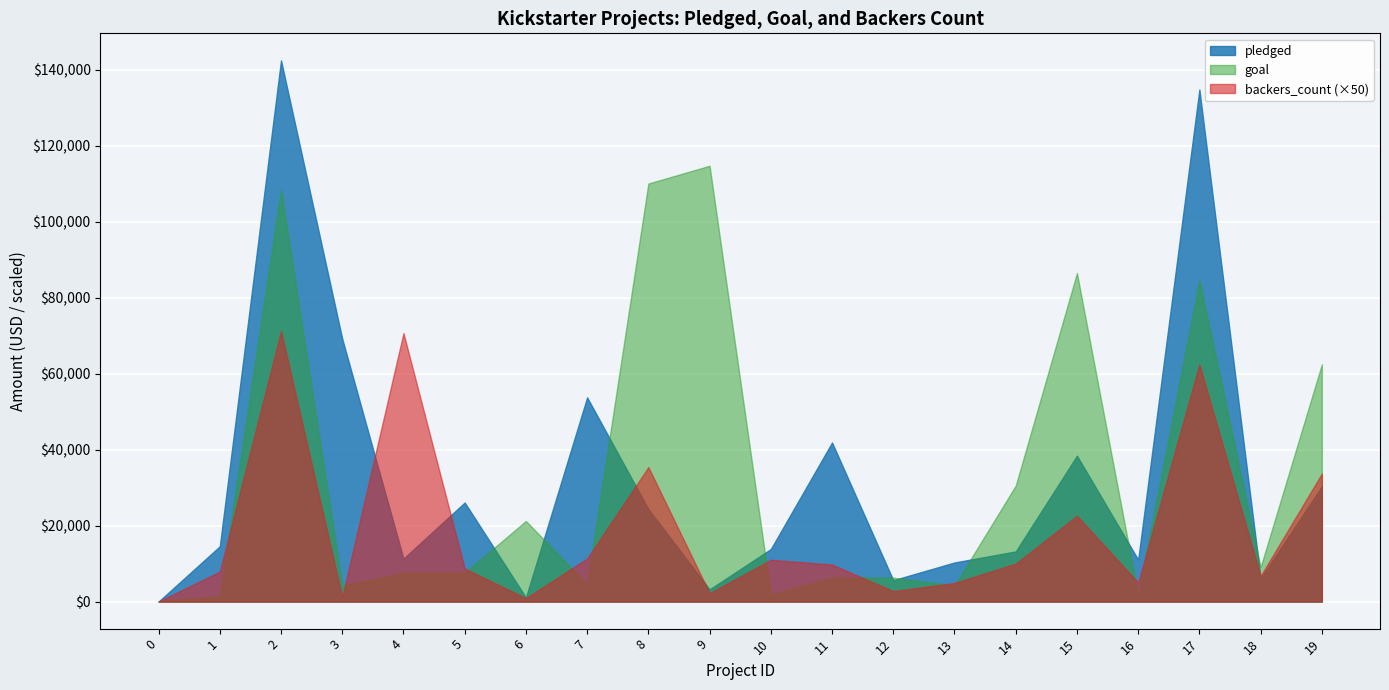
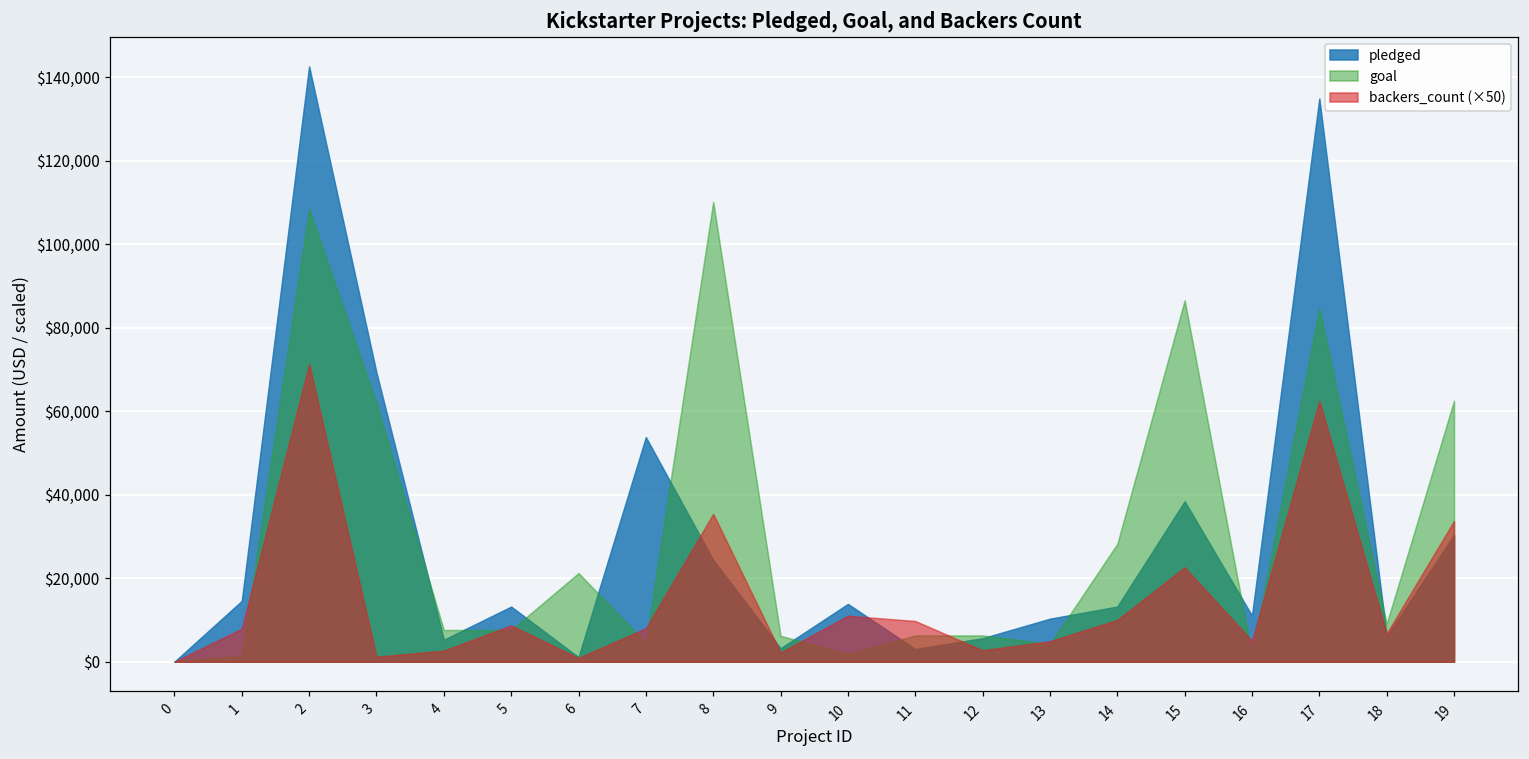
goal, 3: $4,000 -> $62,000
pledged, 4: $11,000 -> $5,000
backers_count (×50), 4: $71,000 -> $3,000
pledged, 5: $26,000 -> $13,000
backers_count (×50), 7: $11,000 -> $8,000
goal, 9: $115,000 -> $6,000
pledged, 11: $42,000 -> $3,000
goal, 14: $31,000 -> $28,000
